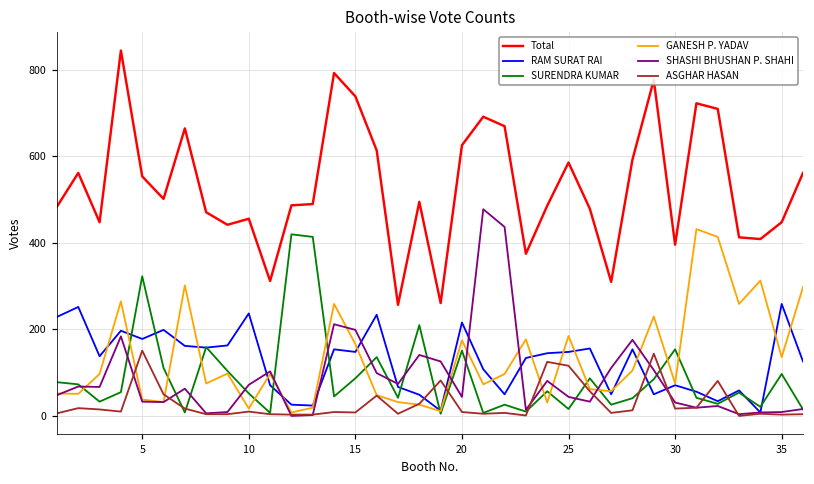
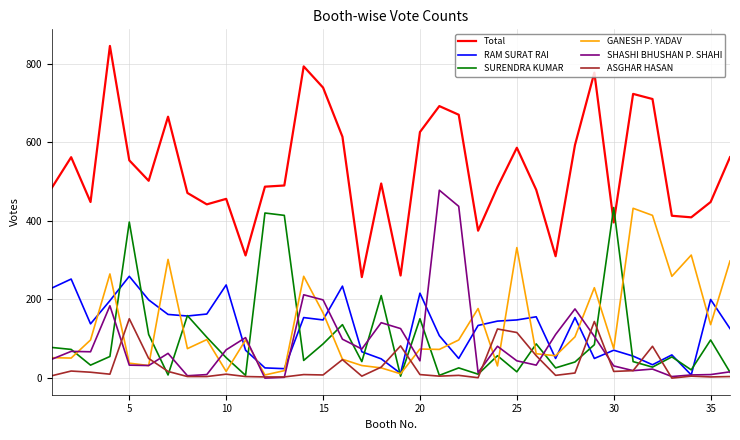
RAM SURAT RAI, 5: 180 -> 260
SURENDRA KUMAR, 5: 320 -> 400
GANESH P. YADAV, 20: 180 -> 70
GANESH P. YADAV, 25: 190 -> 330
SURENDRA KUMAR, 30: 150 -> 430
RAM SURAT RAI, 35: 260 -> 200
